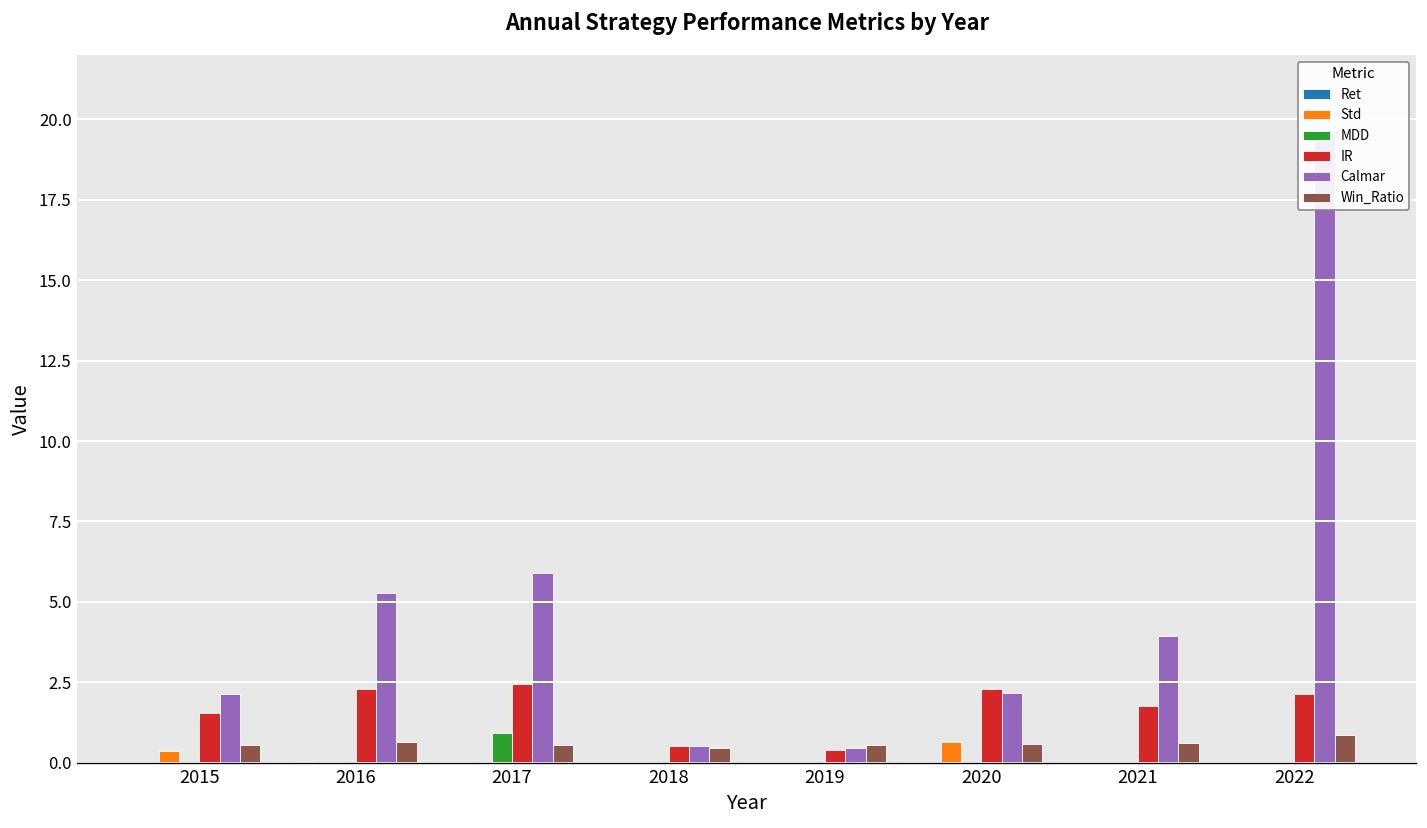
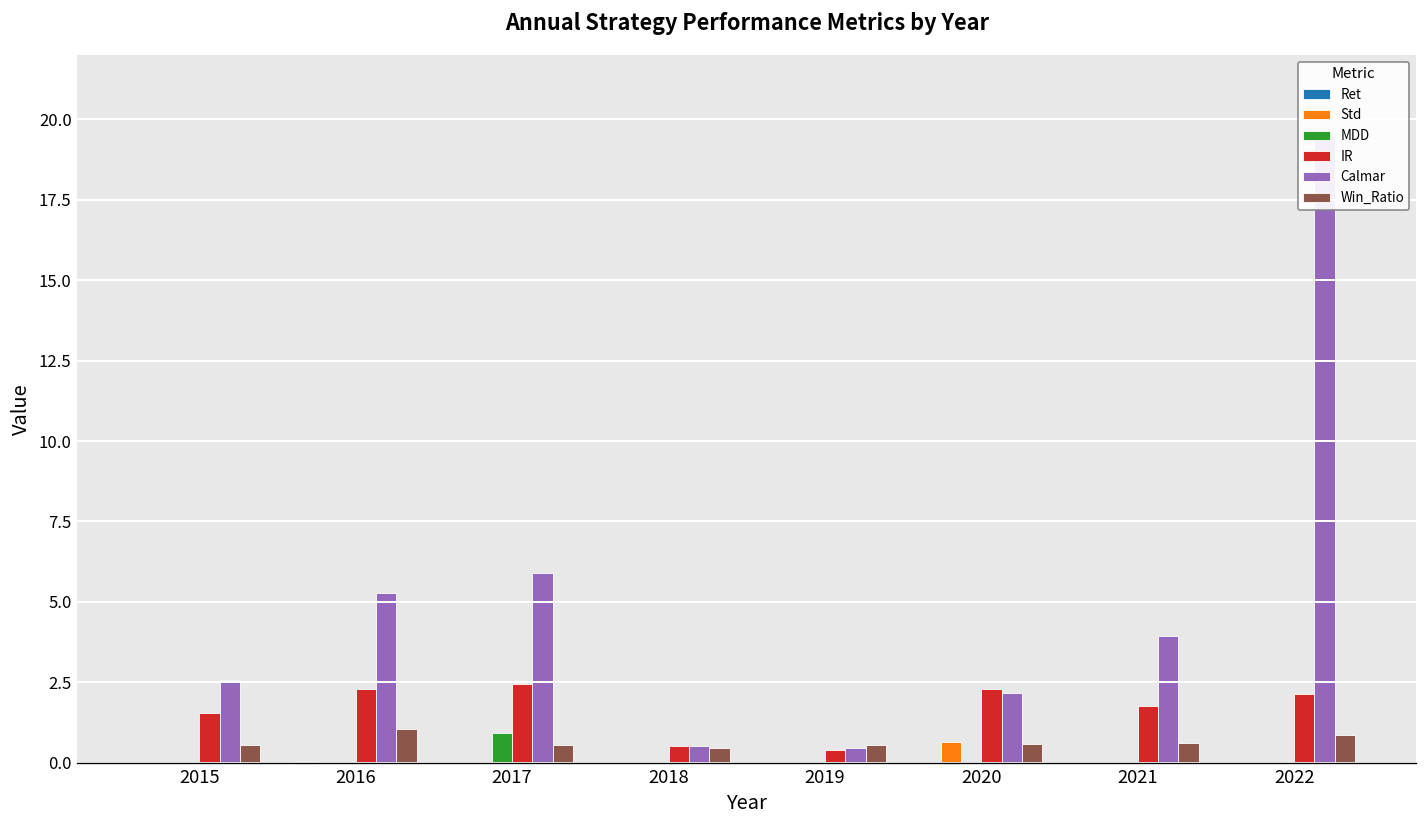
Std, 2015: 0.4 -> 0.0
Calmar, 2015: 2.1 -> 2.6
Win_Ratio, 2016: 0.6 -> 1.1
